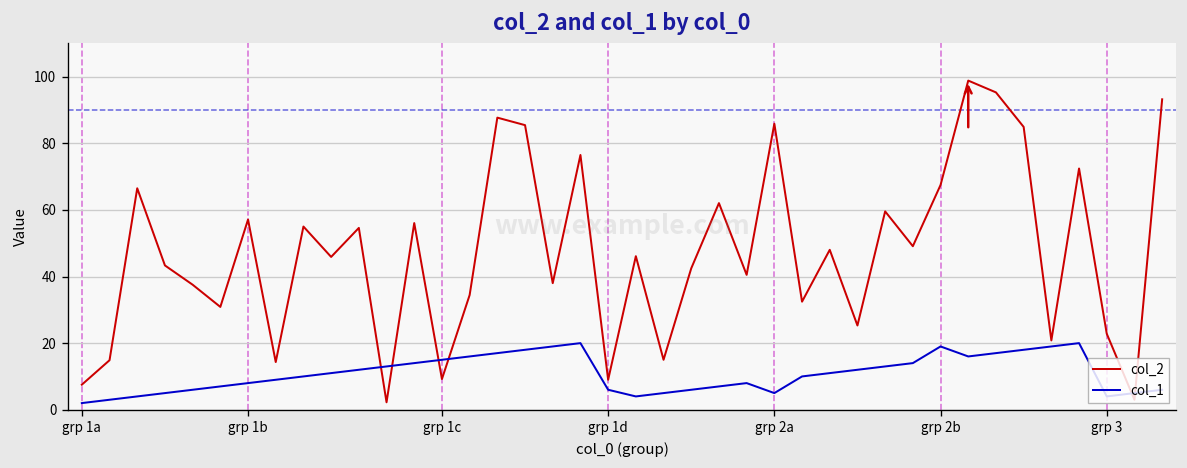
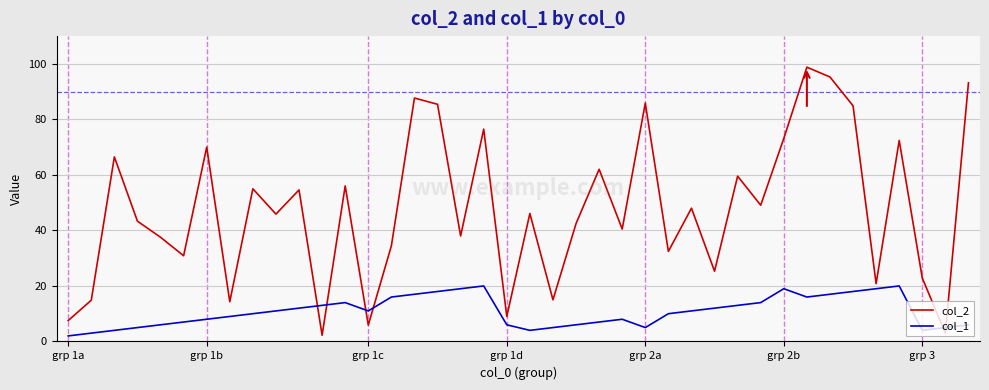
col_2, grp 1b: 57 -> 70
col_2, grp 1c: 9 -> 6
col_1, grp 1c: 15 -> 11
col_2, grp 2b: 67 -> 73
